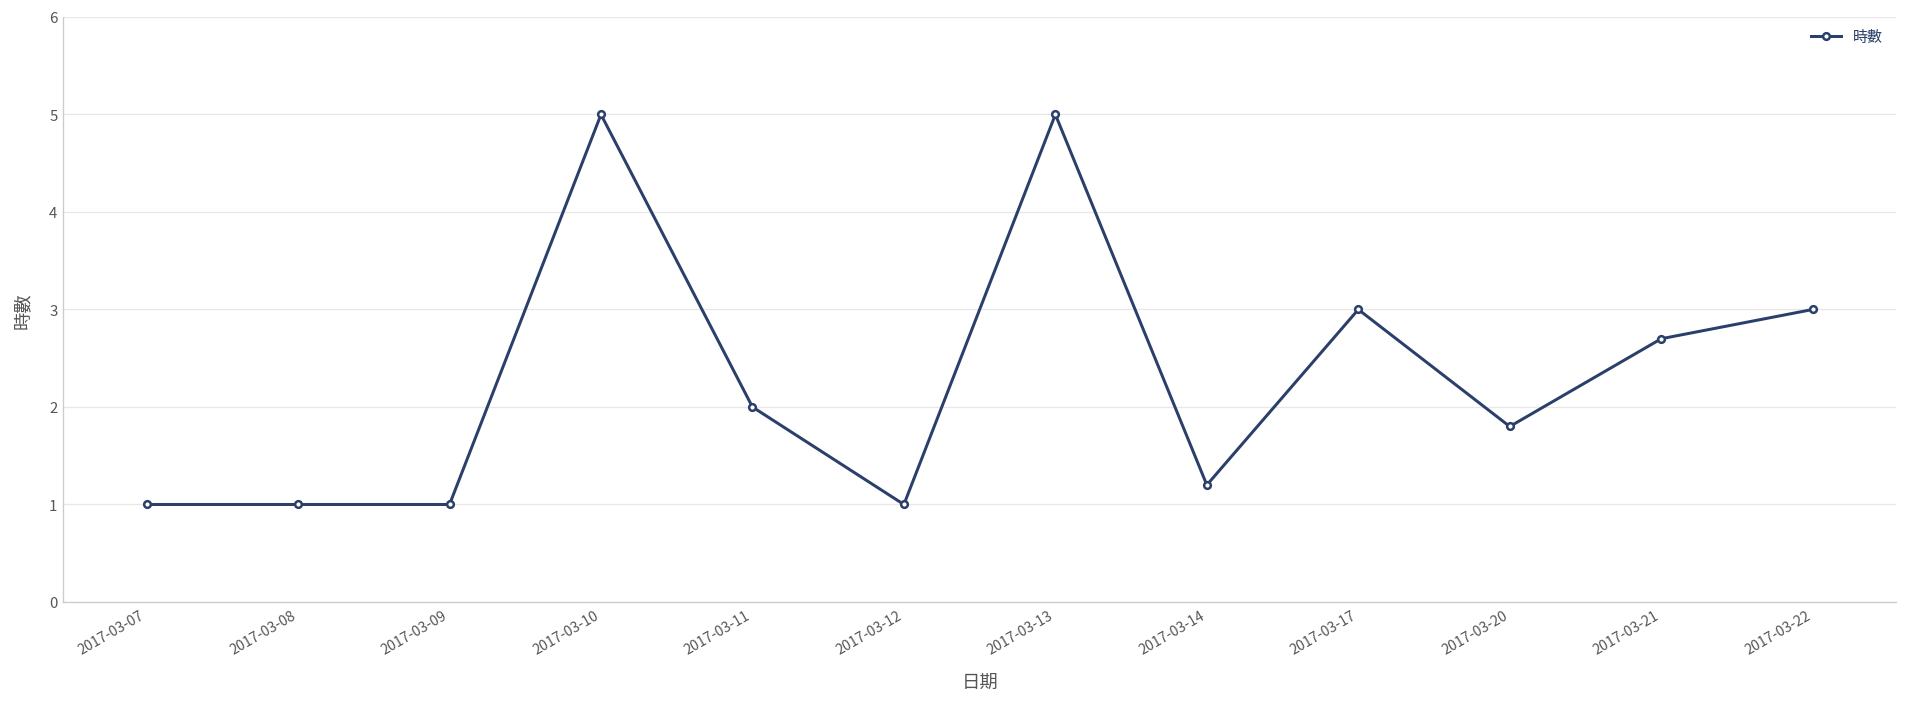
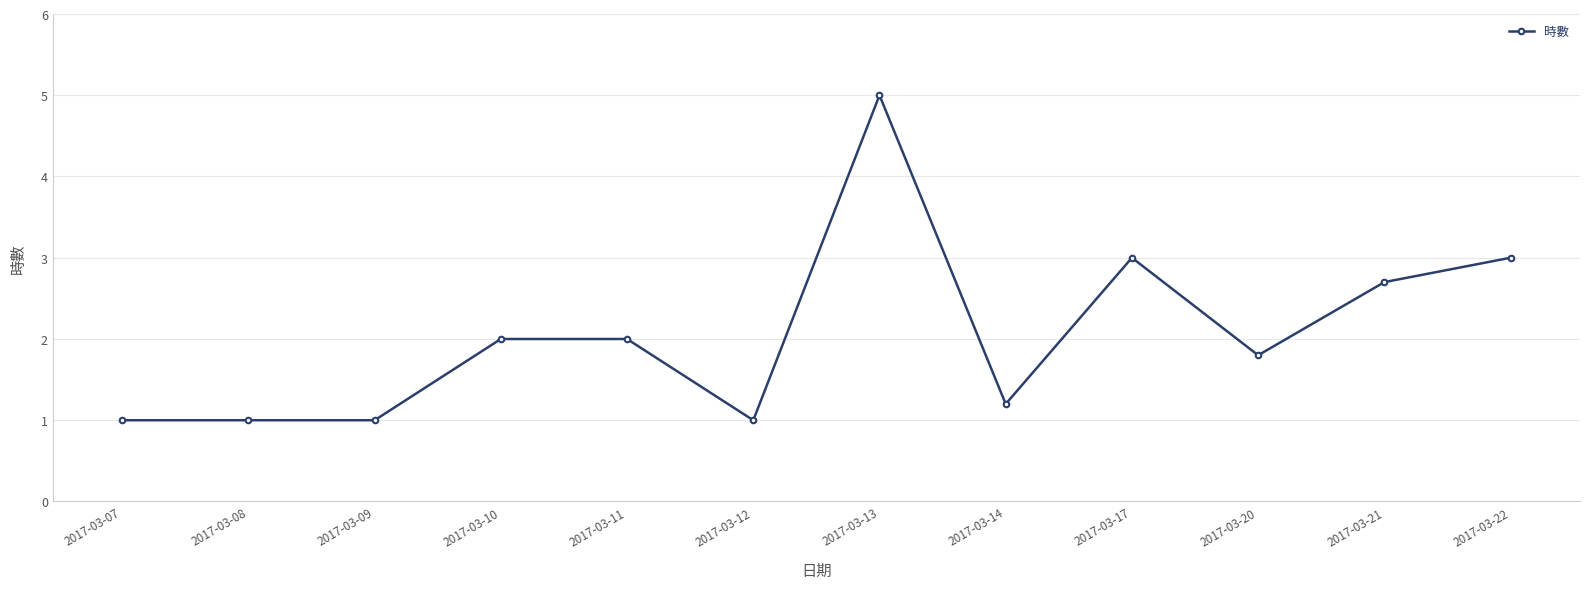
2017-03-10: 5 -> 2
